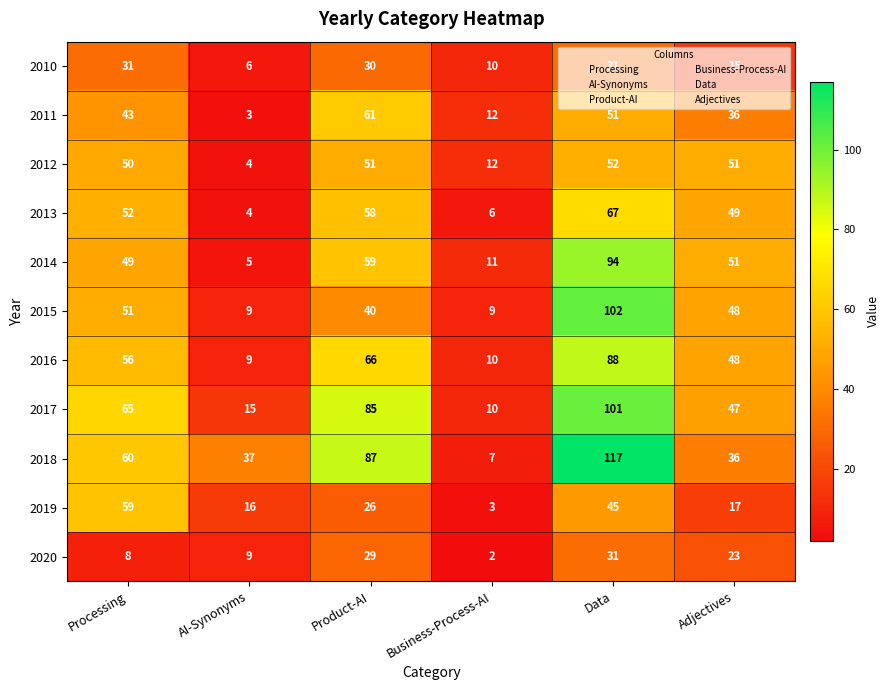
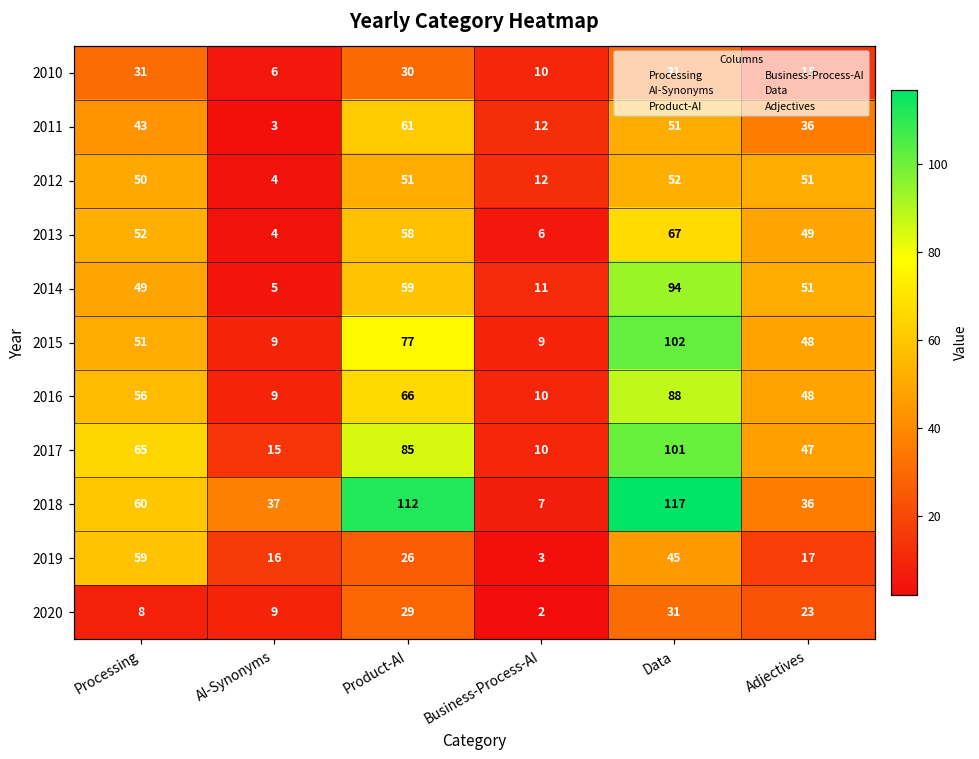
2015, Product-AI: 40 -> 77
2018, Product-AI: 87 -> 112
